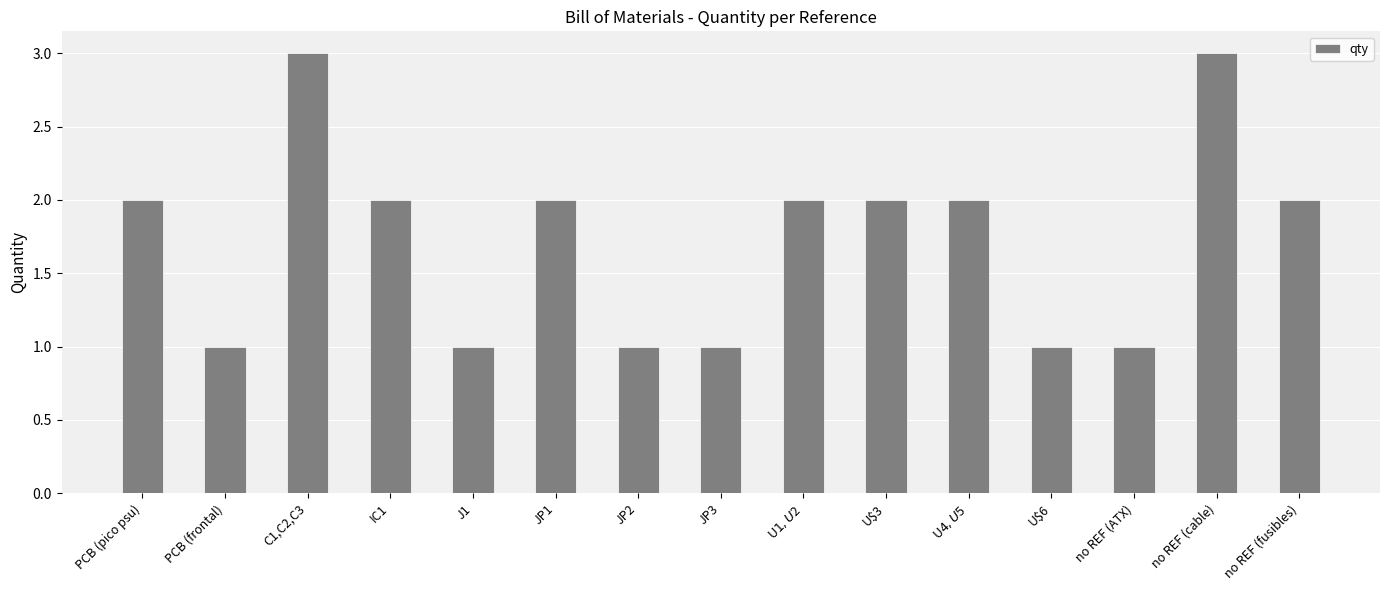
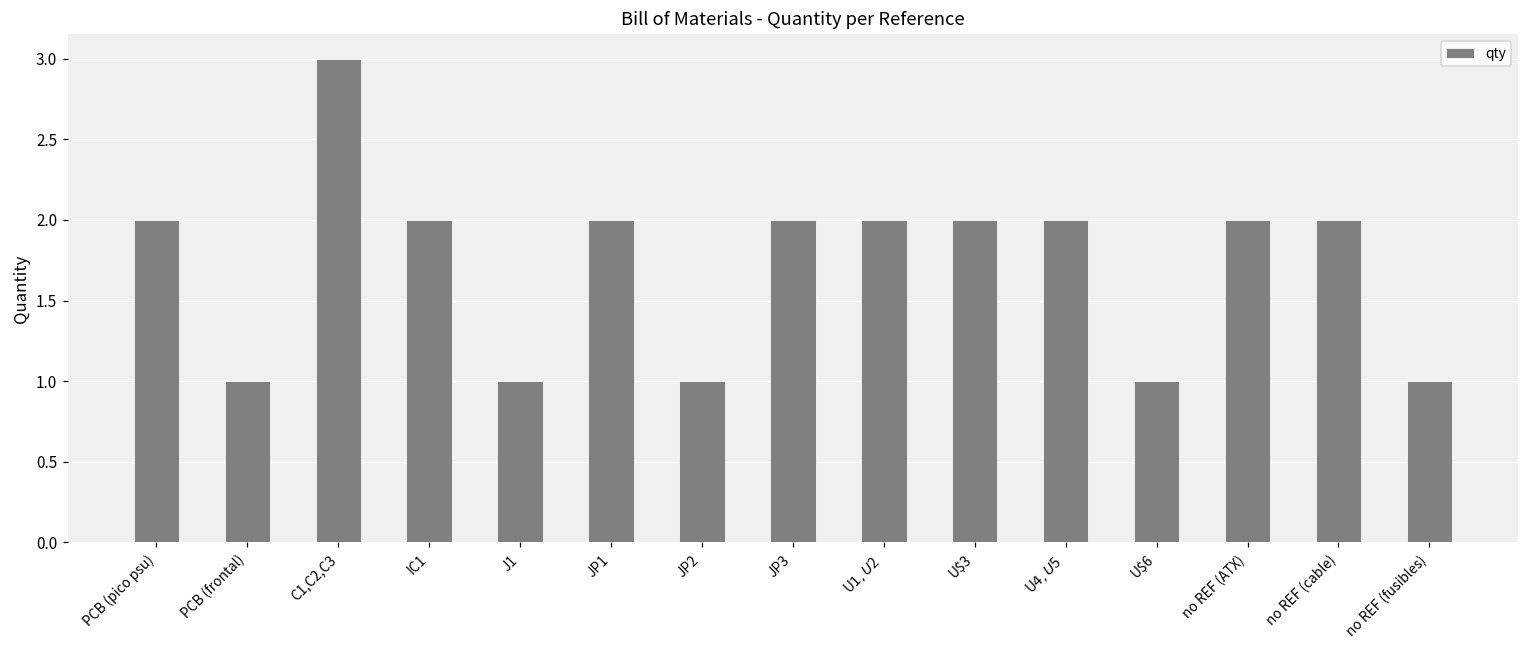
JP3: 1 -> 2
no REF (ATX): 1 -> 2
no REF (cable): 3 -> 2
no REF (fusibles): 2 -> 1
